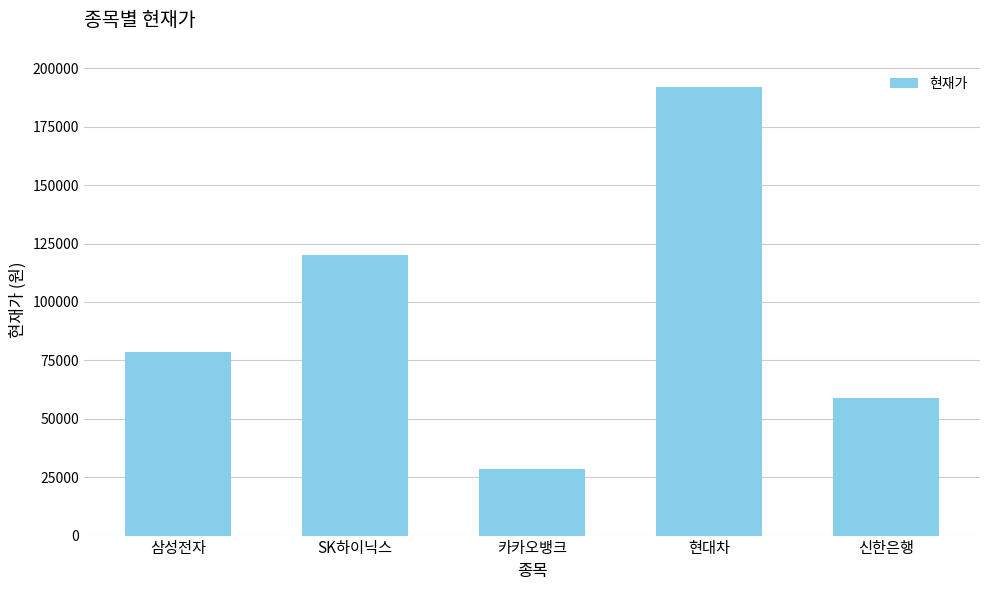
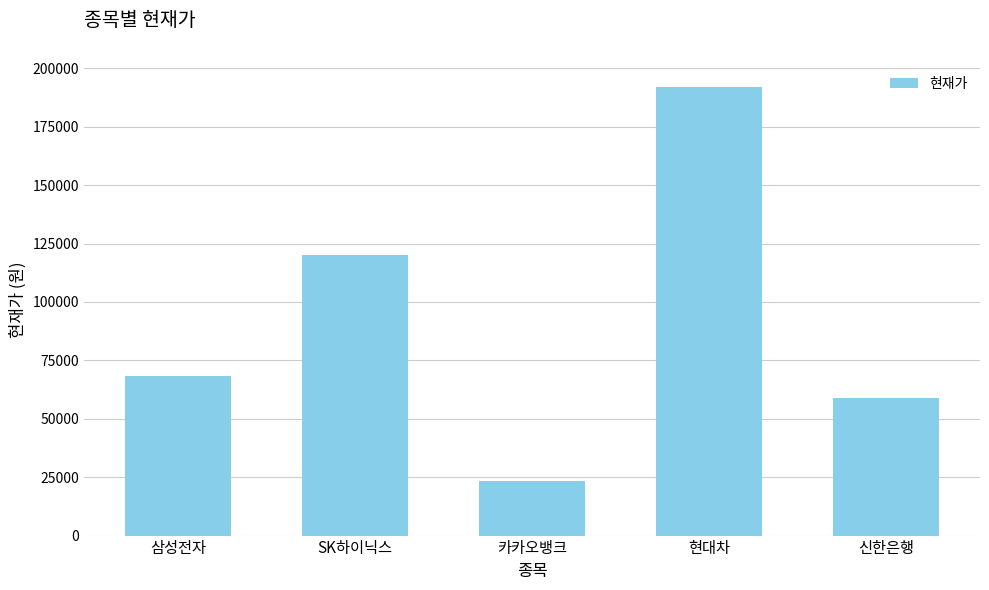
삼성전자: 79000 -> 68000
카카오뱅크: 29000 -> 24000
